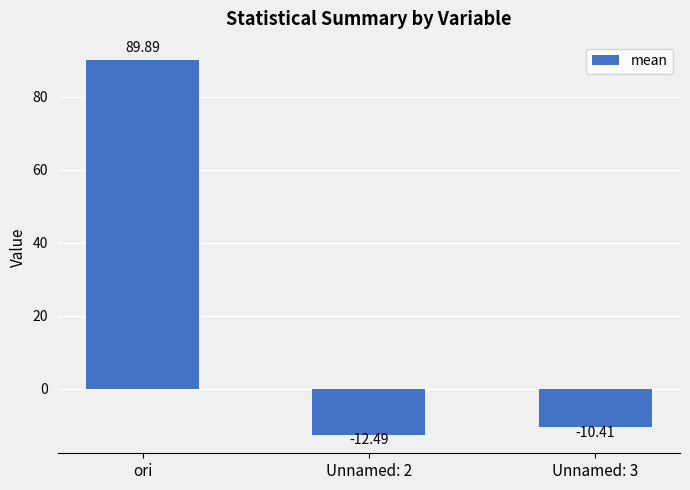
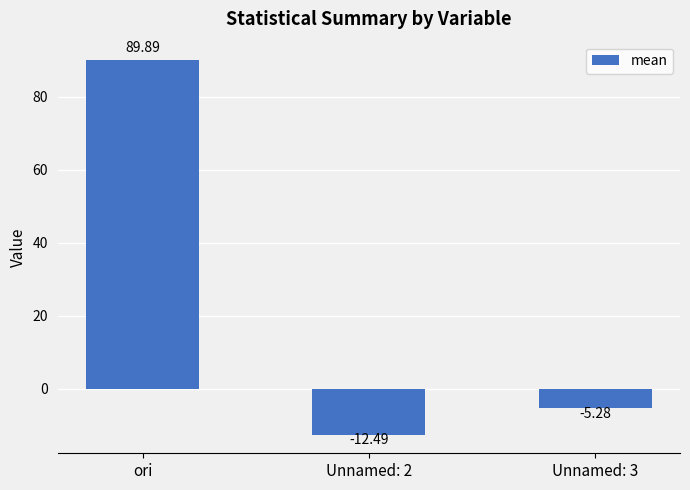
Unnamed: 3: -10.41 -> -5.28
